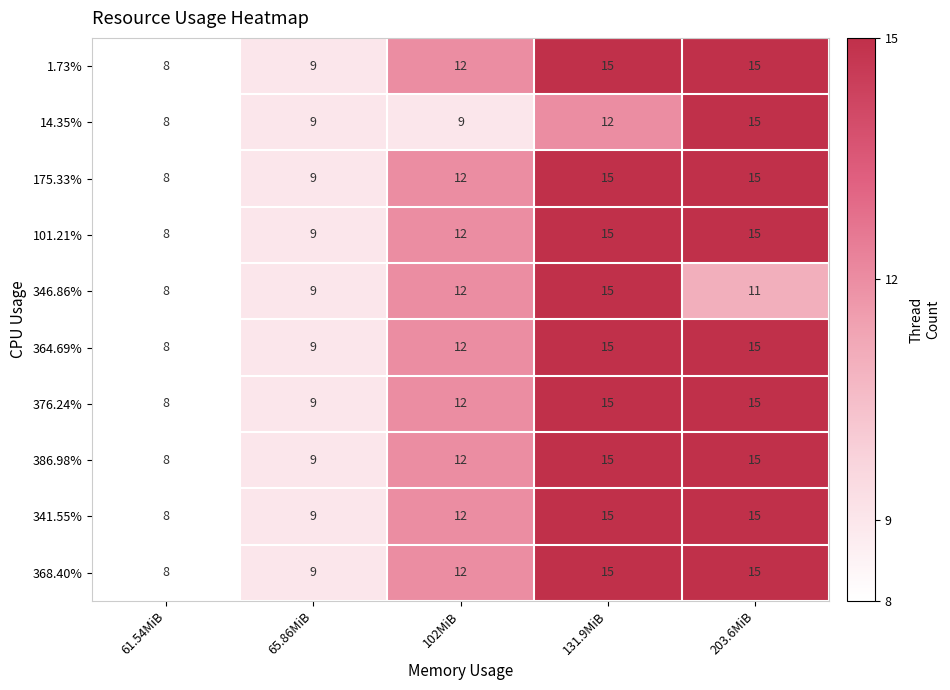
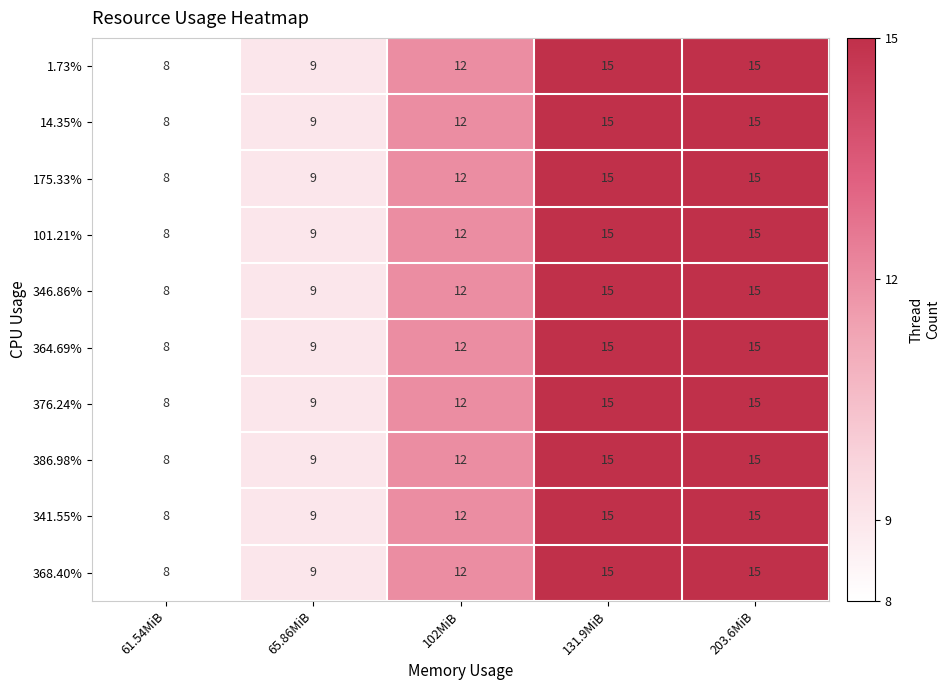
14.35%, 102MiB: 9 -> 12
14.35%, 131.9MiB: 12 -> 15
346.86%, 203.6MiB: 11 -> 15
